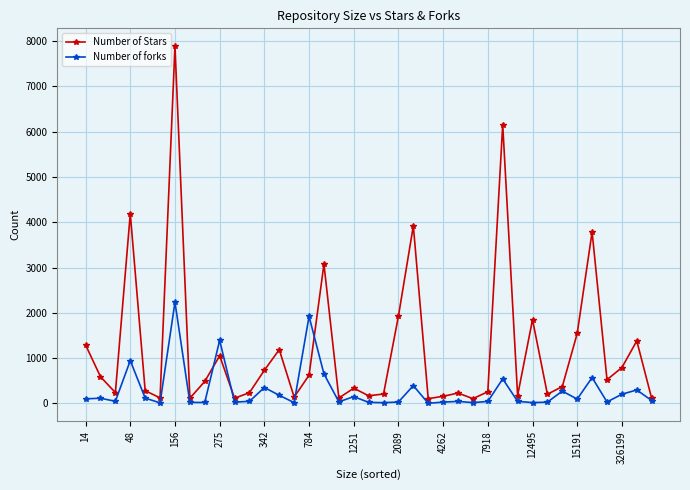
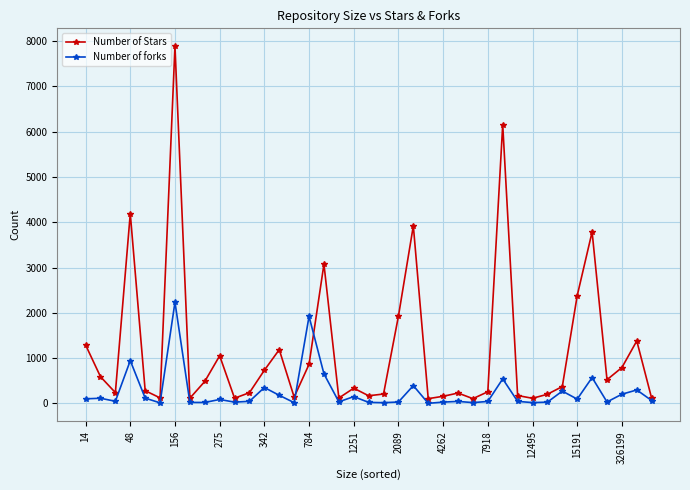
Number of forks, 275: 1400 -> 100
Number of Stars, 784: 600 -> 900
Number of Stars, 12495: 1900 -> 100
Number of Stars, 15191: 1500 -> 2400
